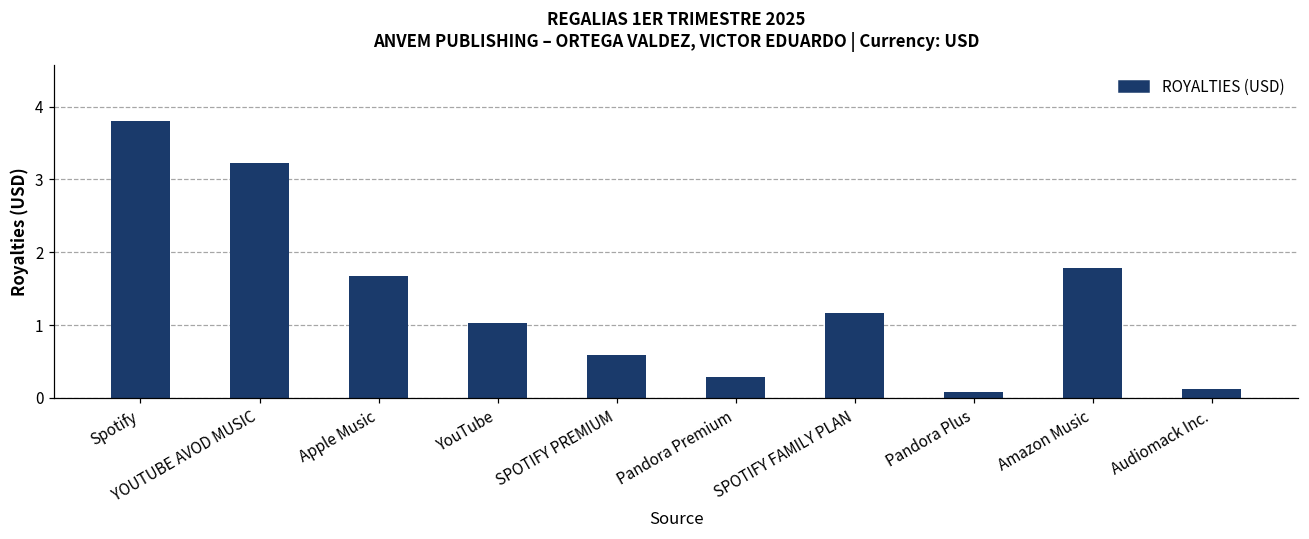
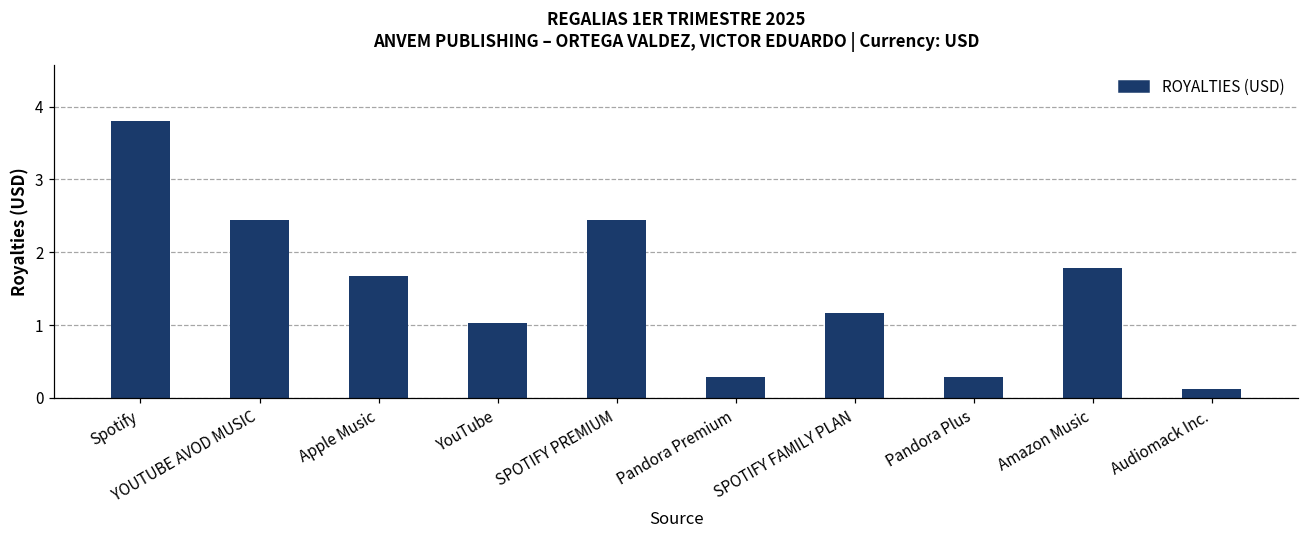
YOUTUBE AVOD MUSIC: 3.2 -> 2.4
SPOTIFY PREMIUM: 0.6 -> 2.4
Pandora Plus: 0.1 -> 0.3
